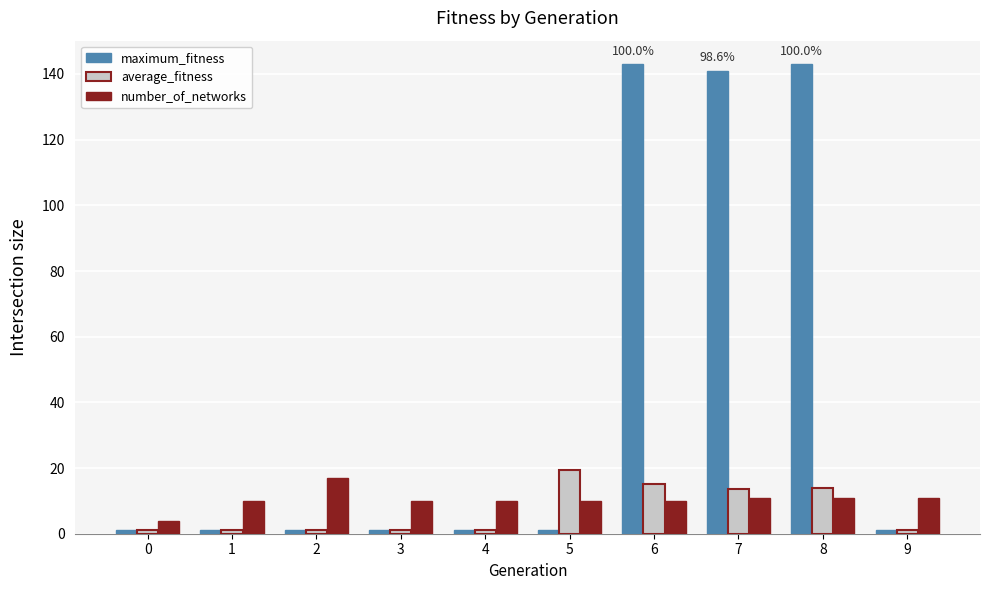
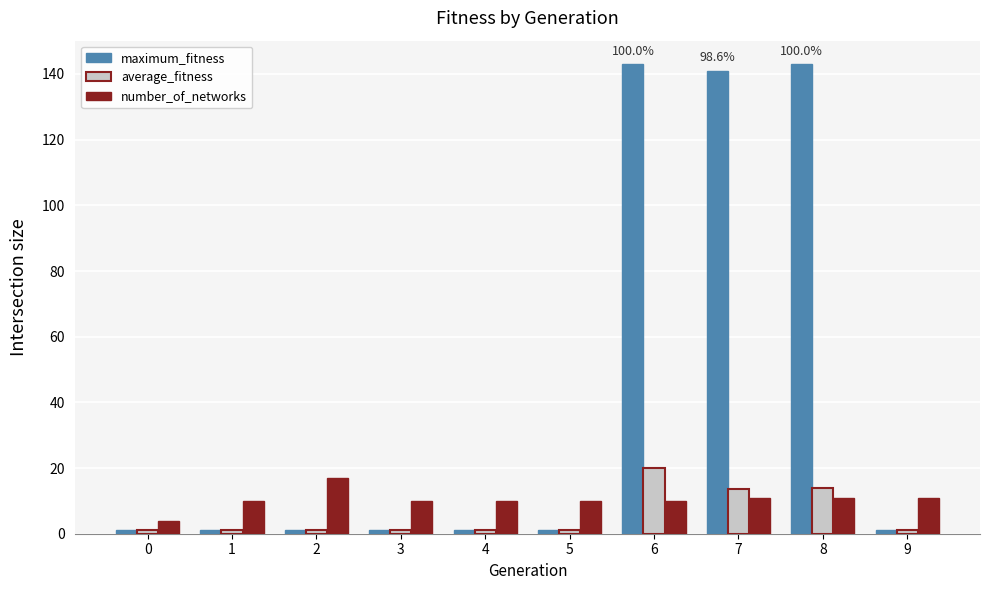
average_fitness, 5: 19 -> 1
average_fitness, 6: 15 -> 20
